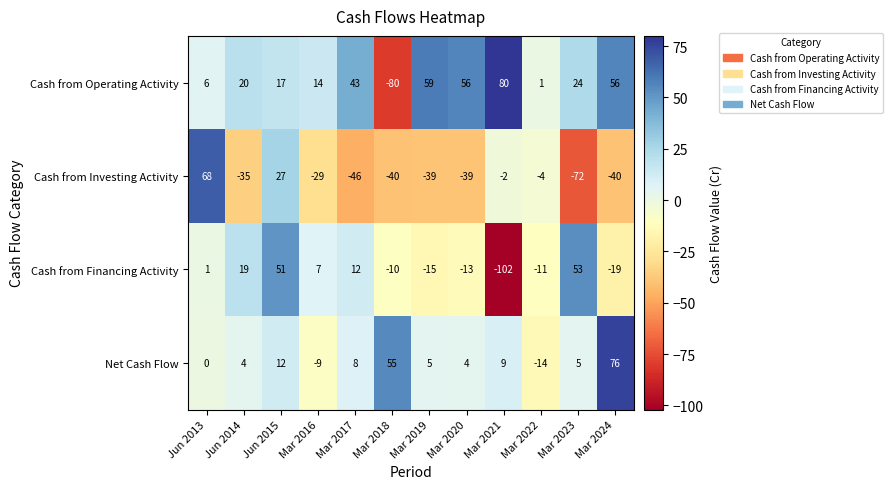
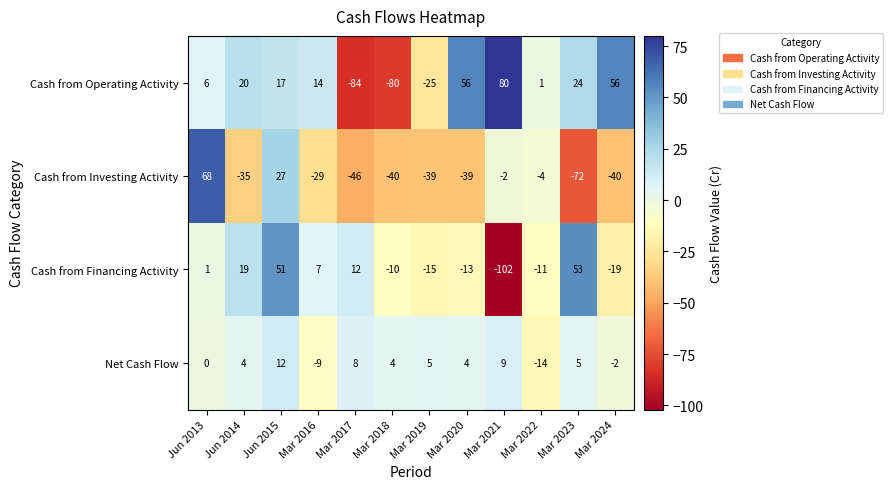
Cash from Operating Activity, Mar 2017: 43 -> -84
Cash from Operating Activity, Mar 2019: 59 -> -25
Net Cash Flow, Mar 2018: 55 -> 4
Net Cash Flow, Mar 2024: 76 -> -2
